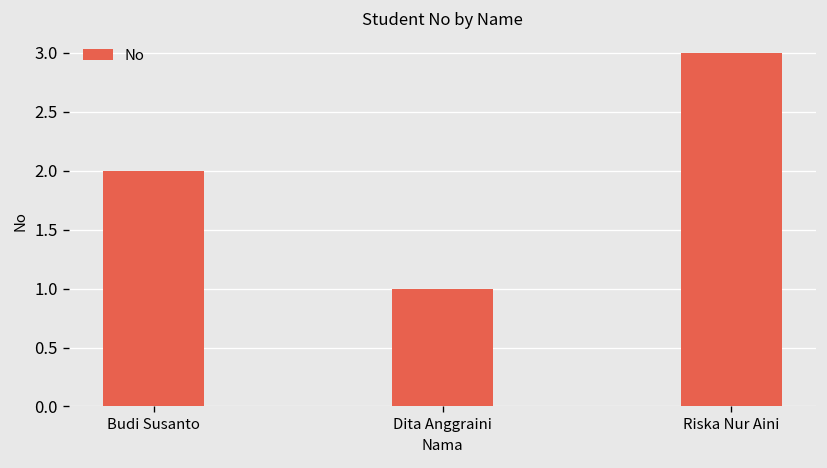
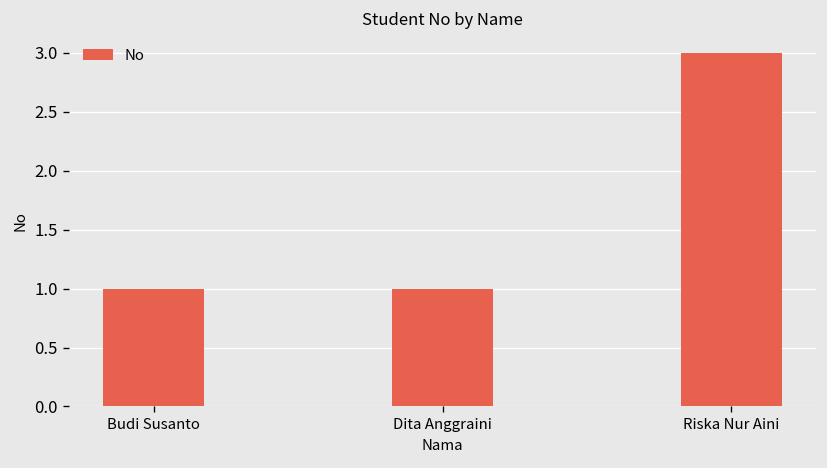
Budi Susanto: 2 -> 1
